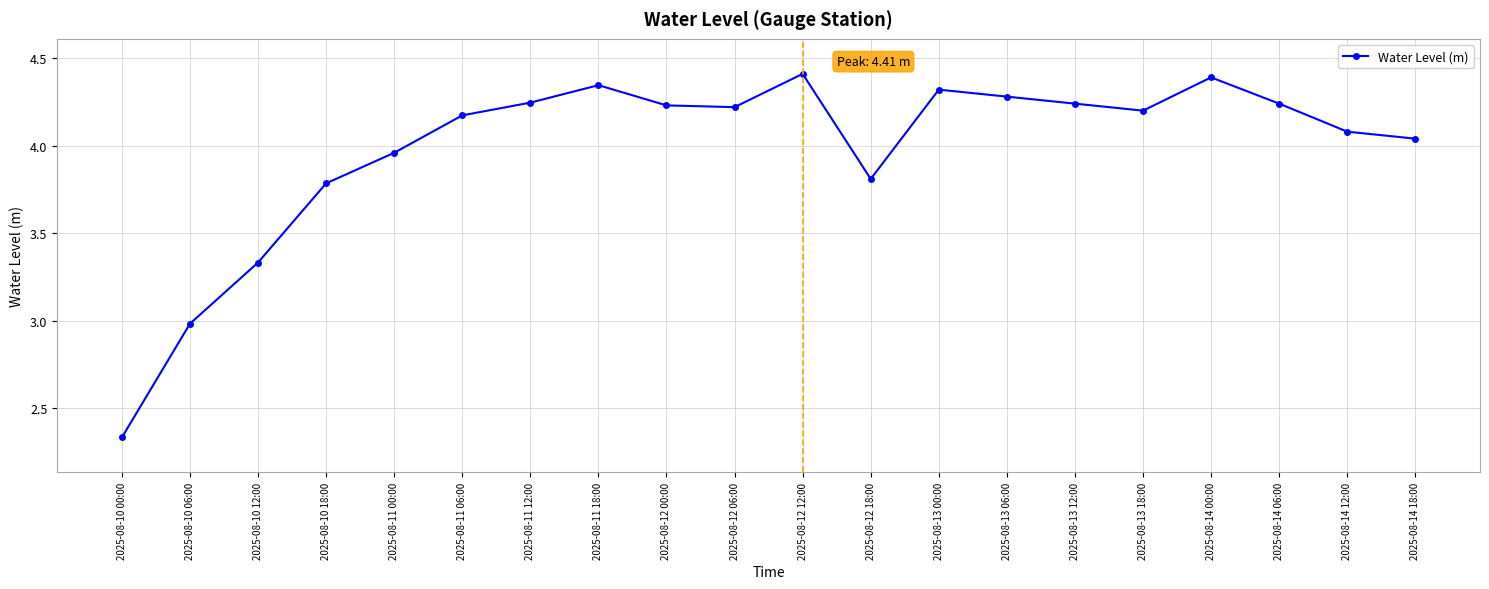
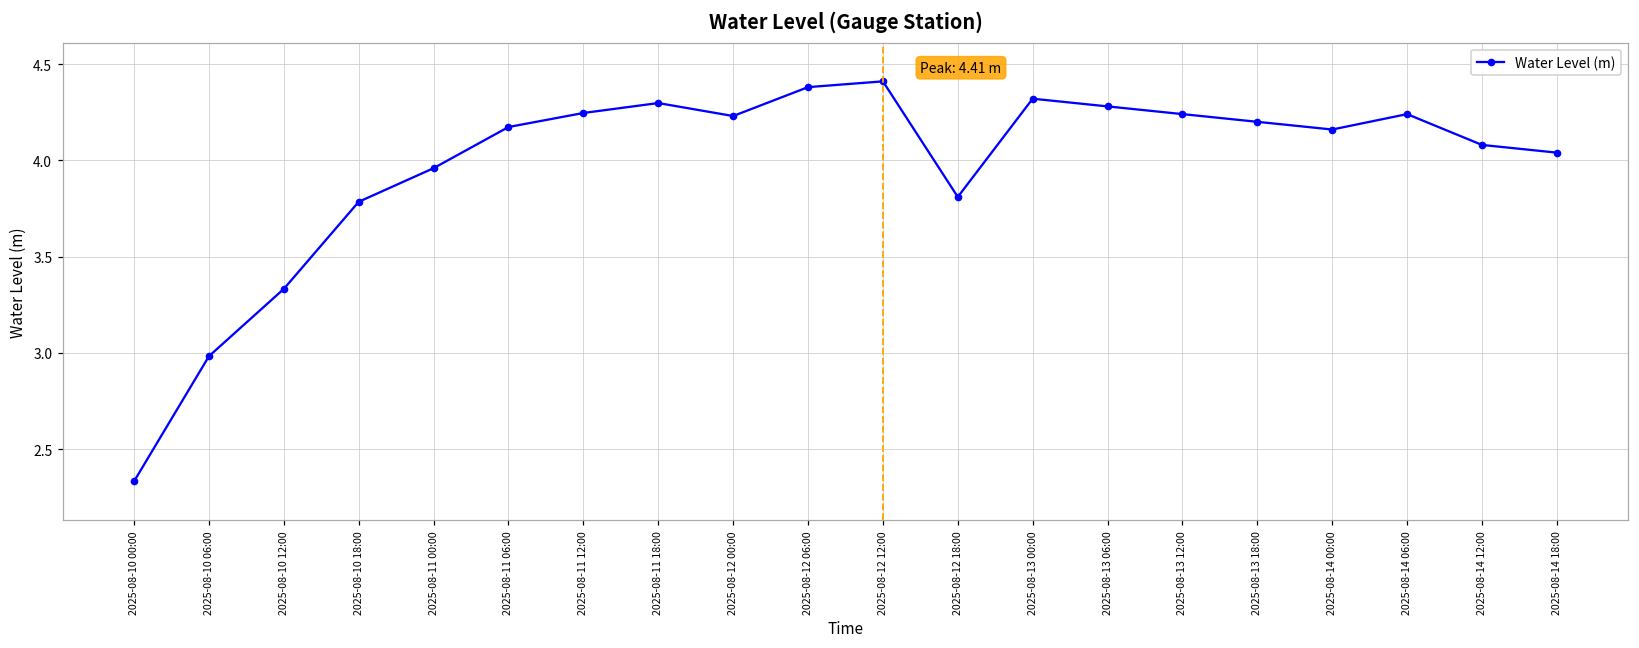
2025-08-11 18:00: 4.35 -> 4.30
2025-08-12 06:00: 4.22 -> 4.38
2025-08-14 00:00: 4.39 -> 4.16
